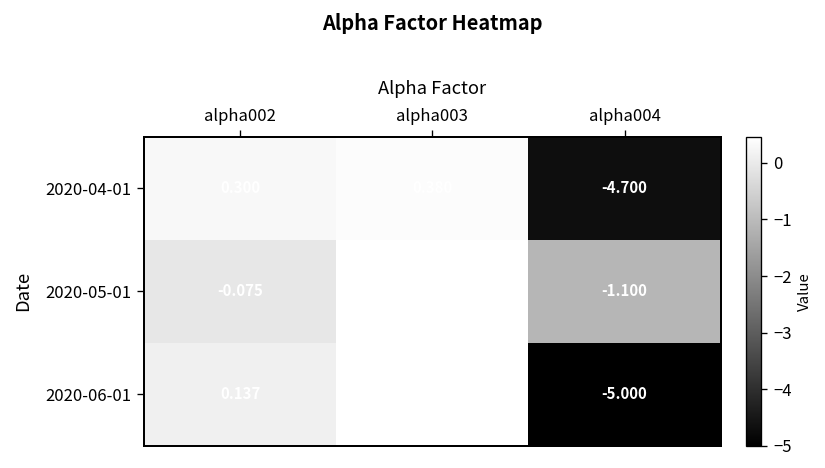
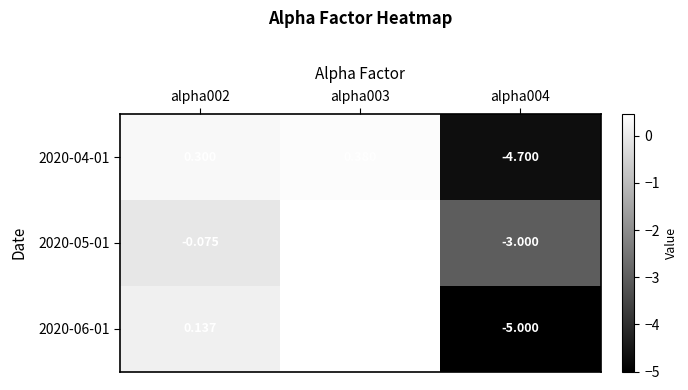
2020-05-01, alpha004: -1.100 -> -3.000
